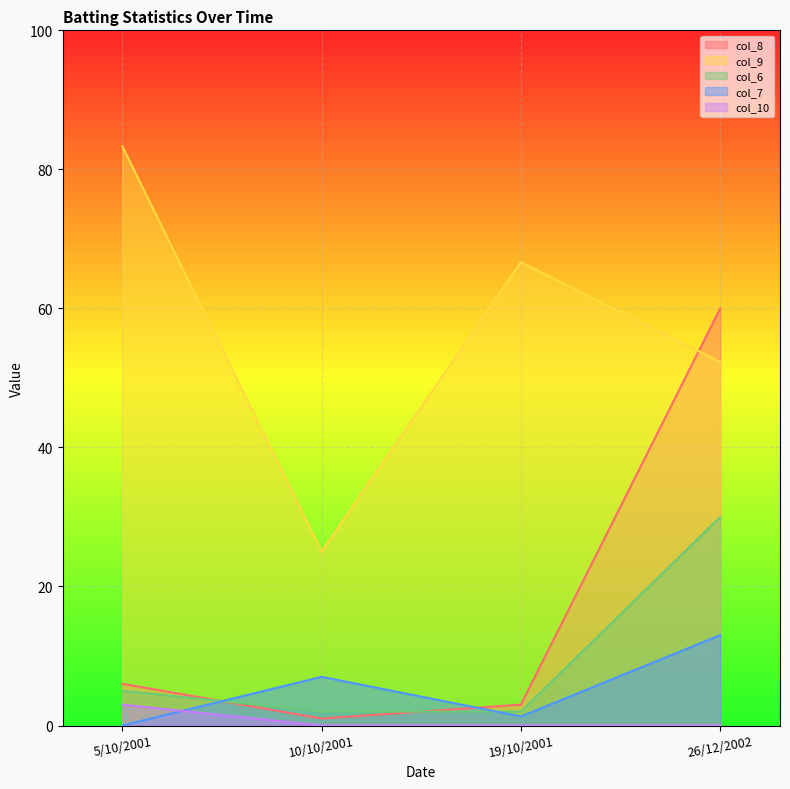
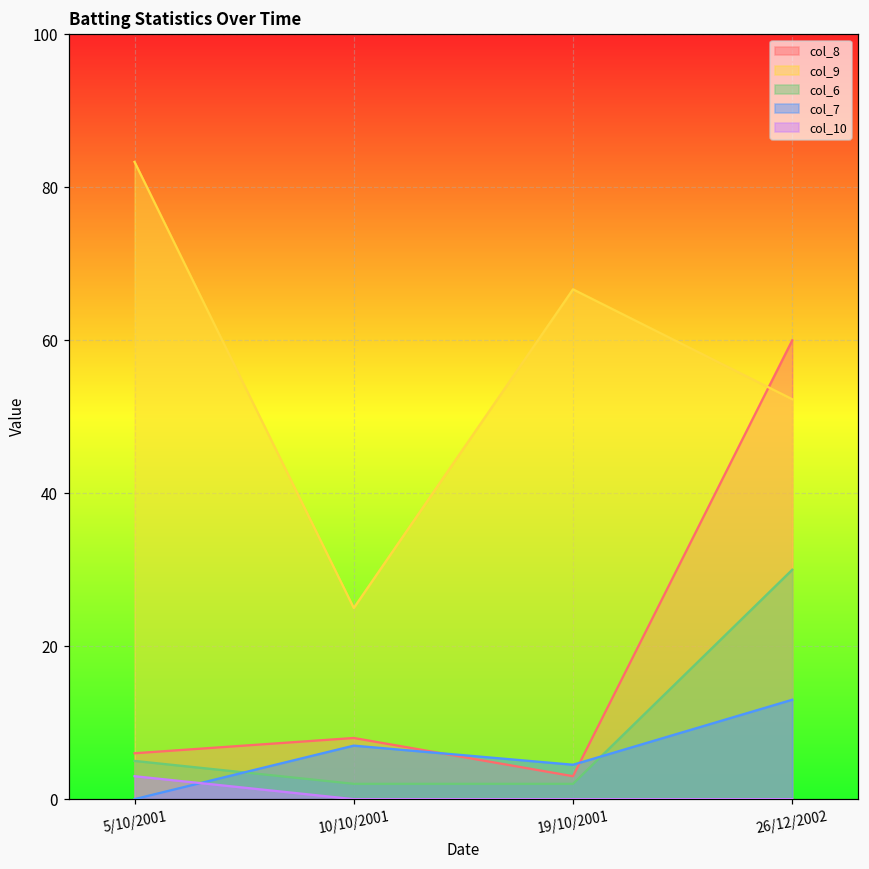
col_8, 10/10/2001: 1 -> 8
col_7, 19/10/2001: 1 -> 5
